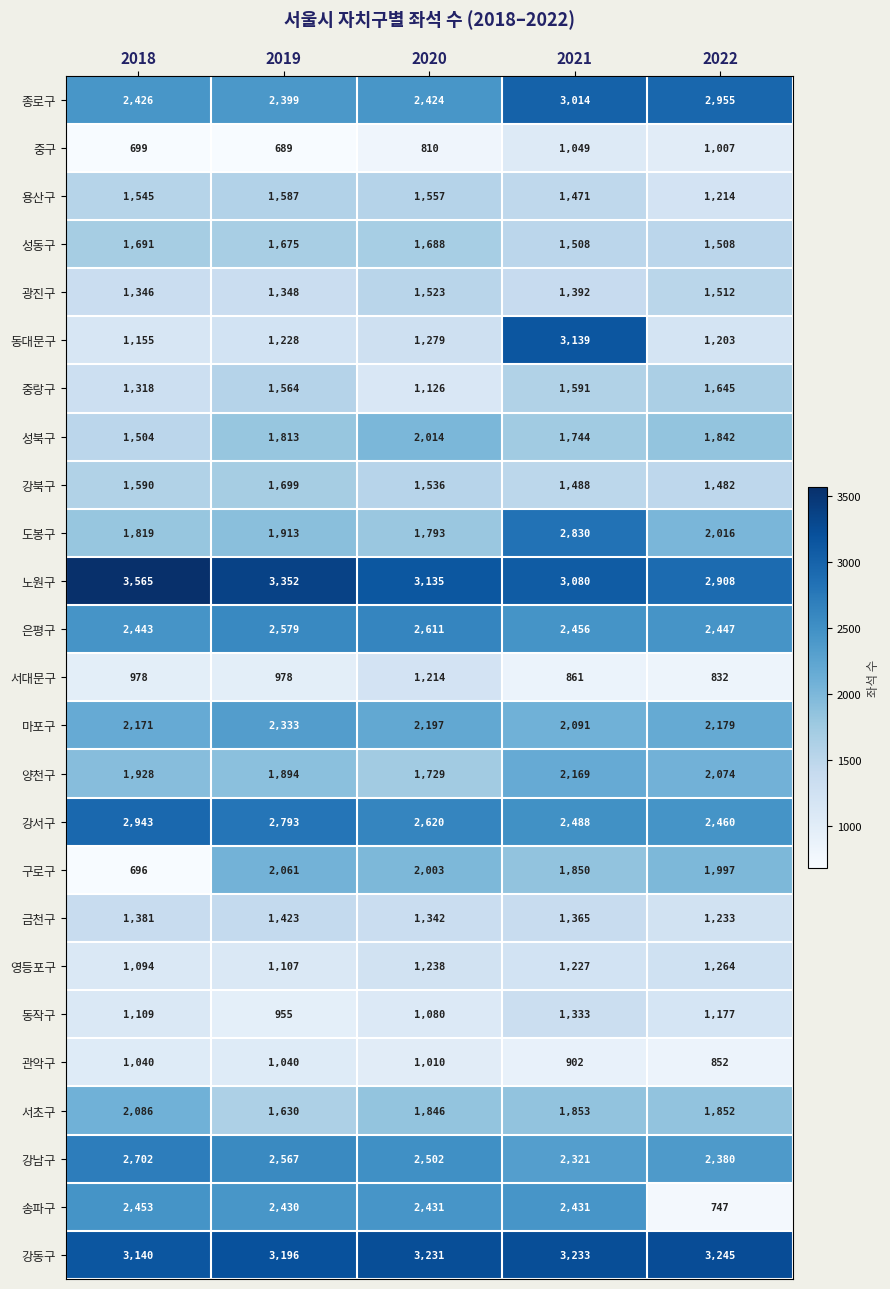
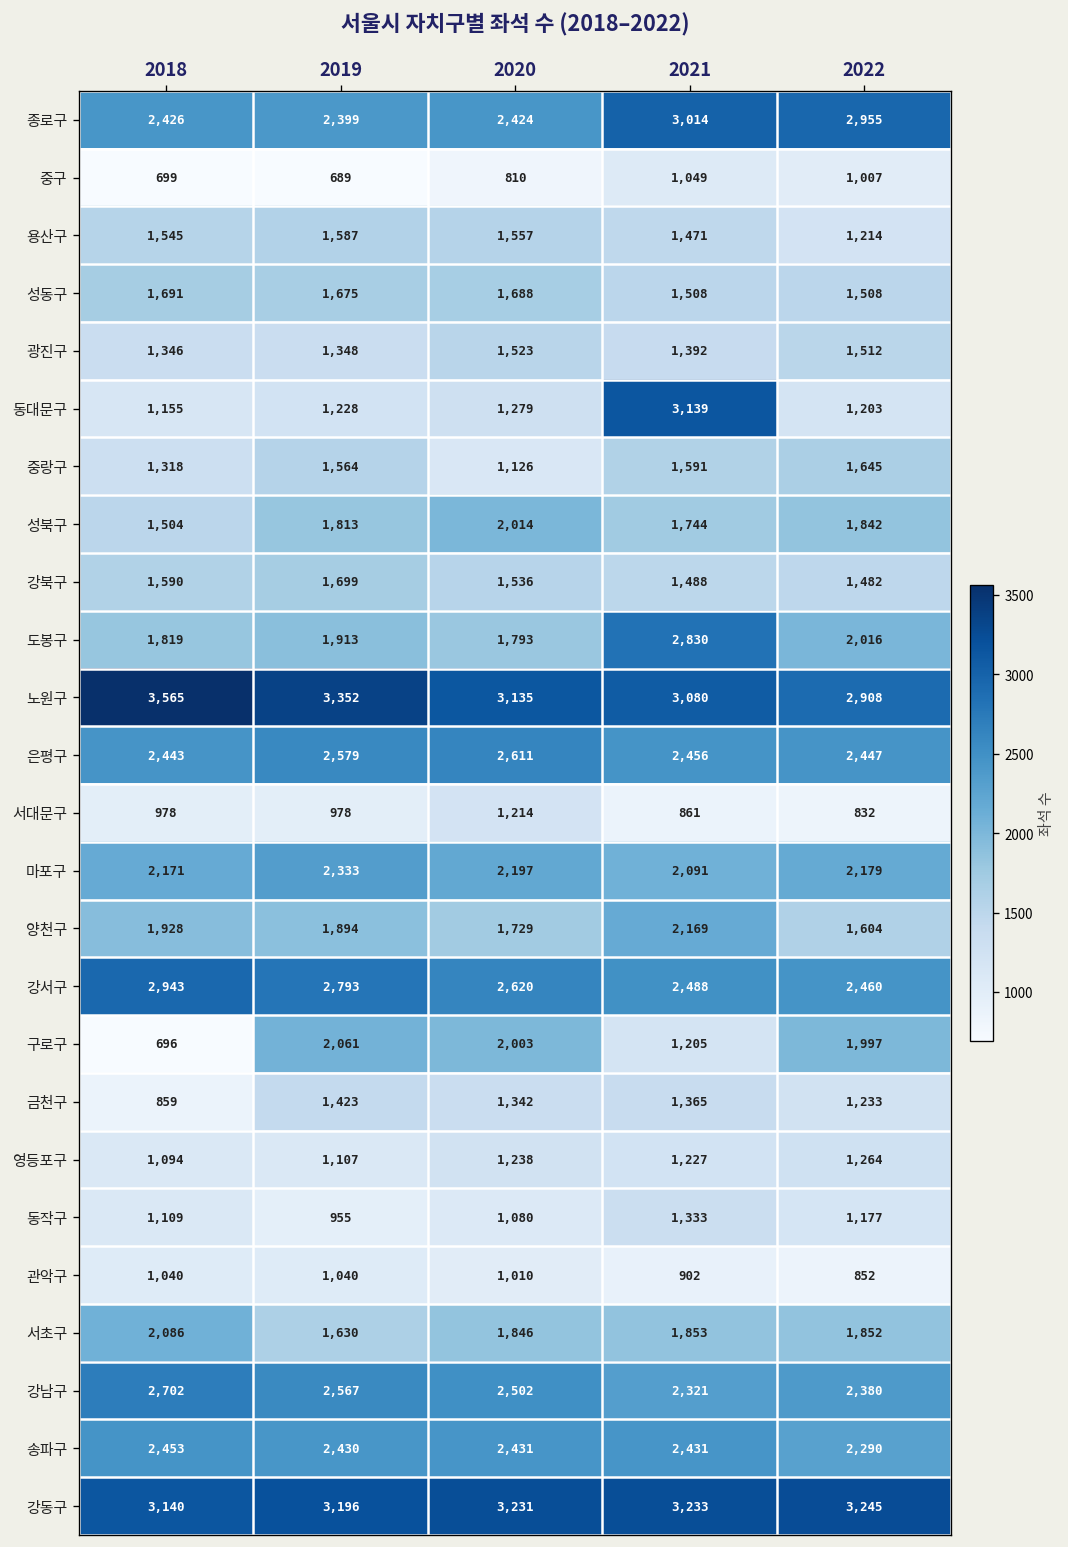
양천구, 2022: 2,074 -> 1,604
구로구, 2021: 1,850 -> 1,205
금천구, 2018: 1,381 -> 859
송파구, 2022: 747 -> 2,290
